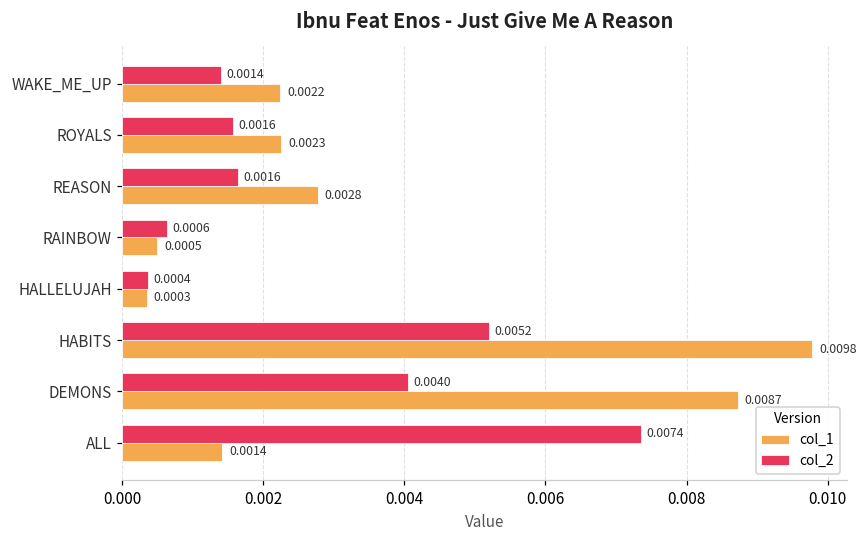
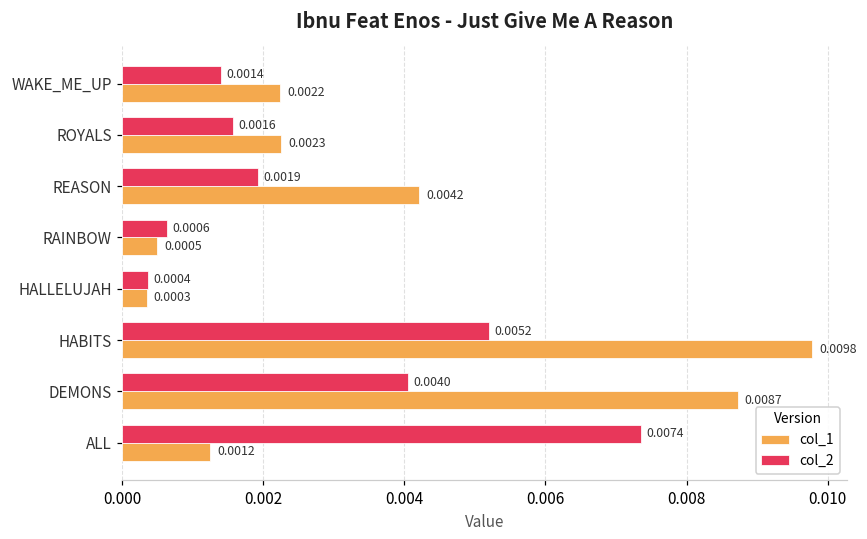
col_2, REASON: 0.0016 -> 0.0019
col_1, REASON: 0.0028 -> 0.0042
col_1, ALL: 0.0014 -> 0.0012
